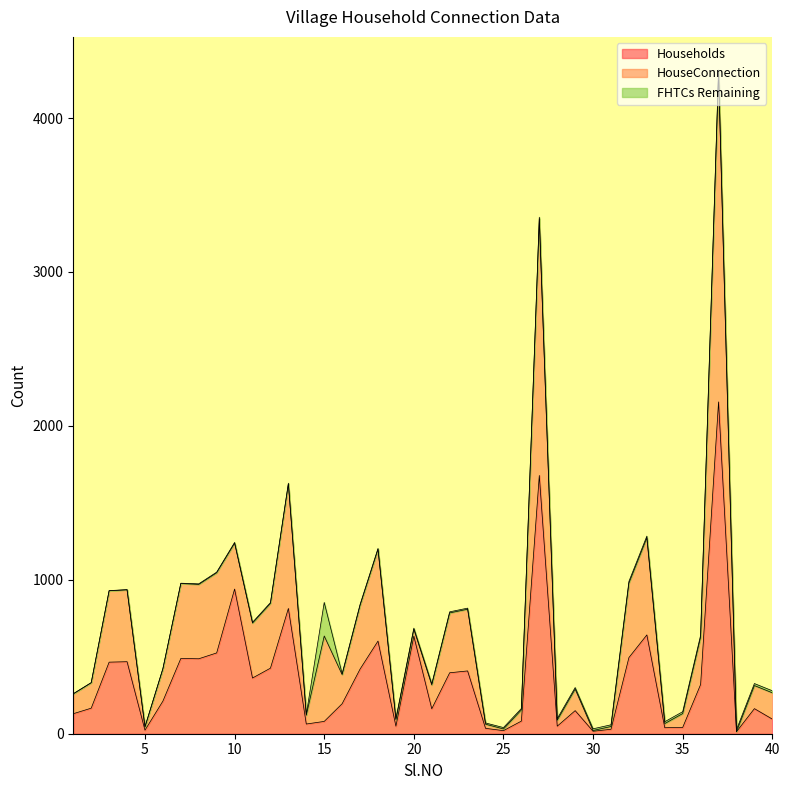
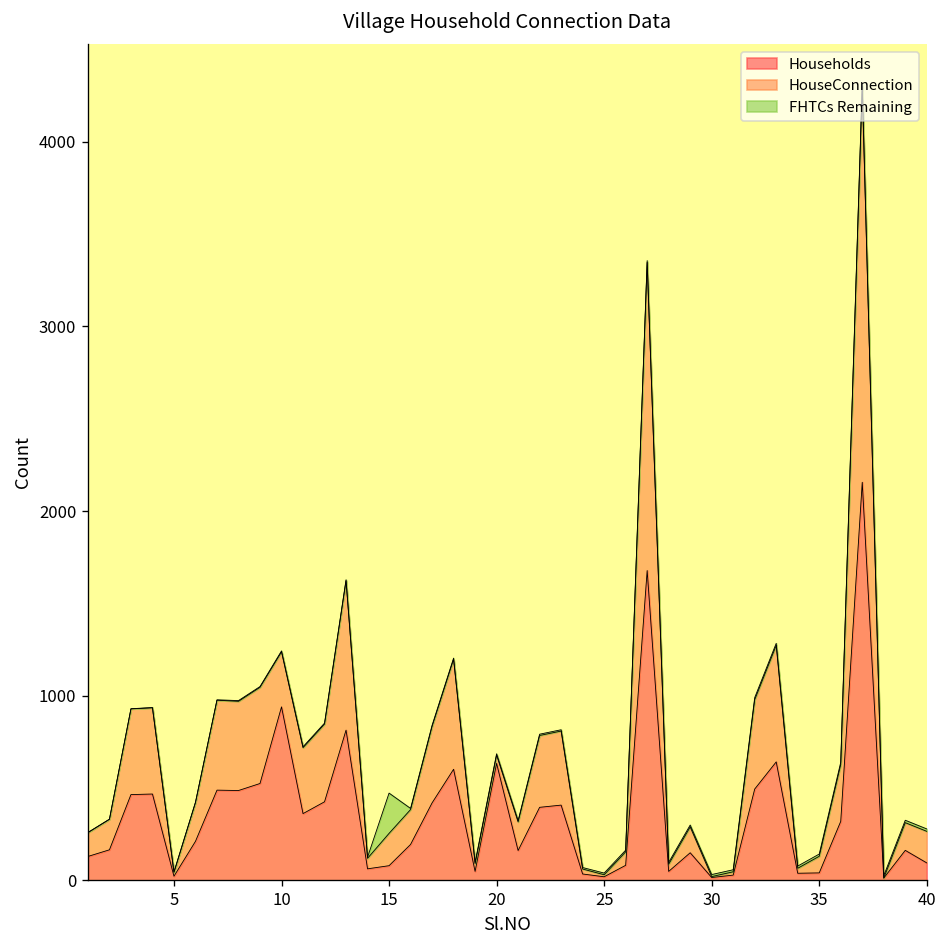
HouseConnection, 15: 560 -> 180
